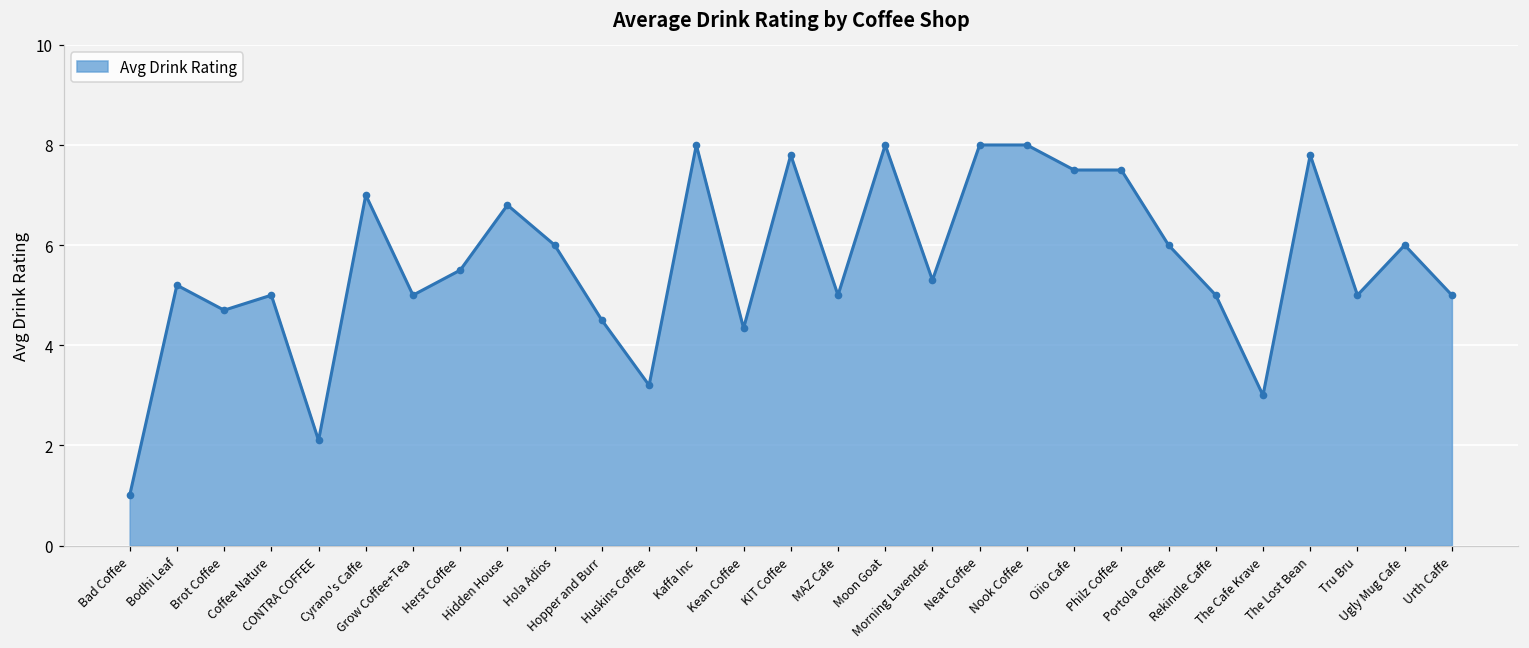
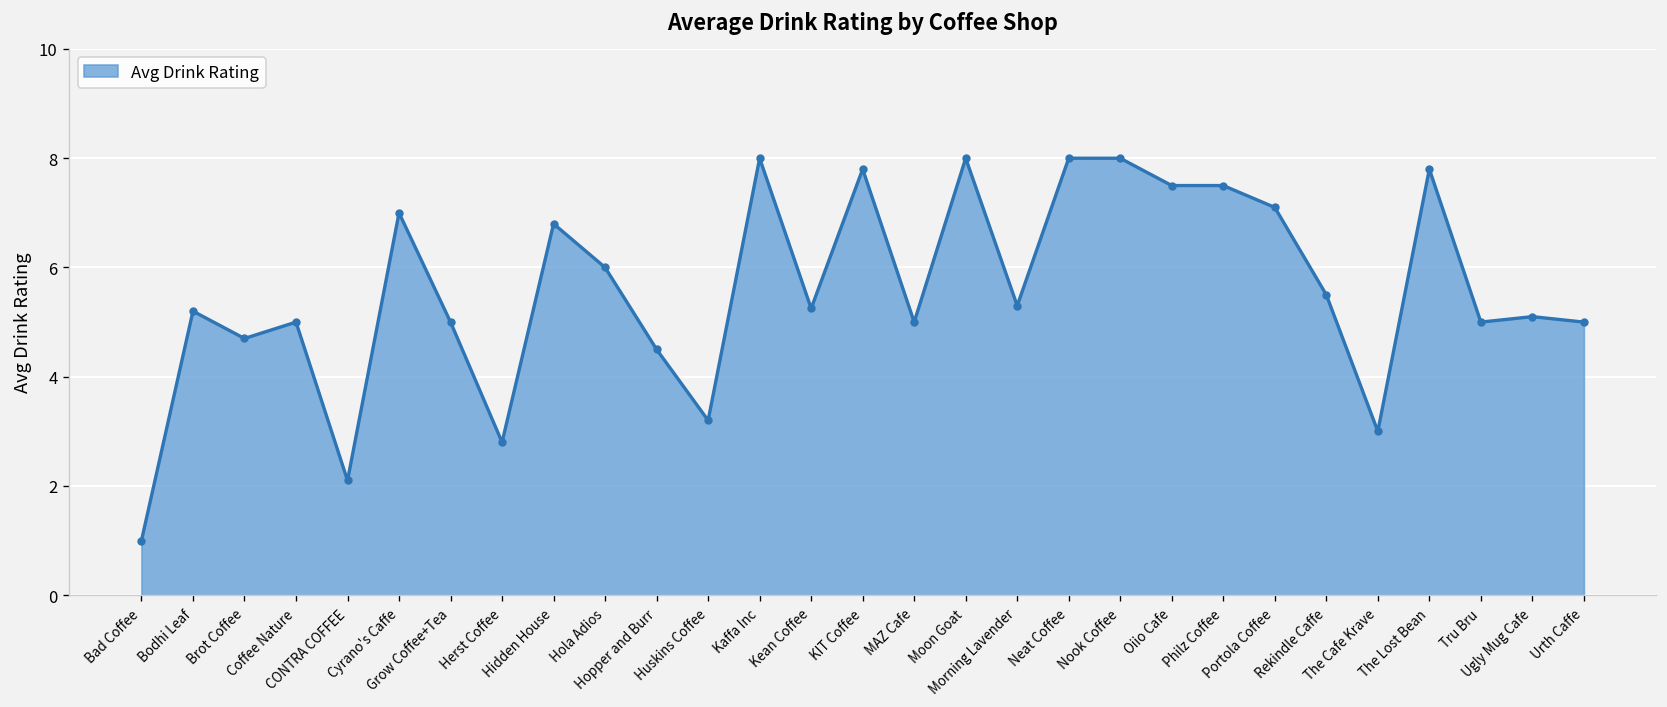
Herst Coffee: 5.5 -> 2.8
Kean Coffee: 4.3 -> 5.3
Portola Coffee: 6.0 -> 7.1
Rekindle Caffe: 5.0 -> 5.5
Ugly Mug Cafe: 6.0 -> 5.1
